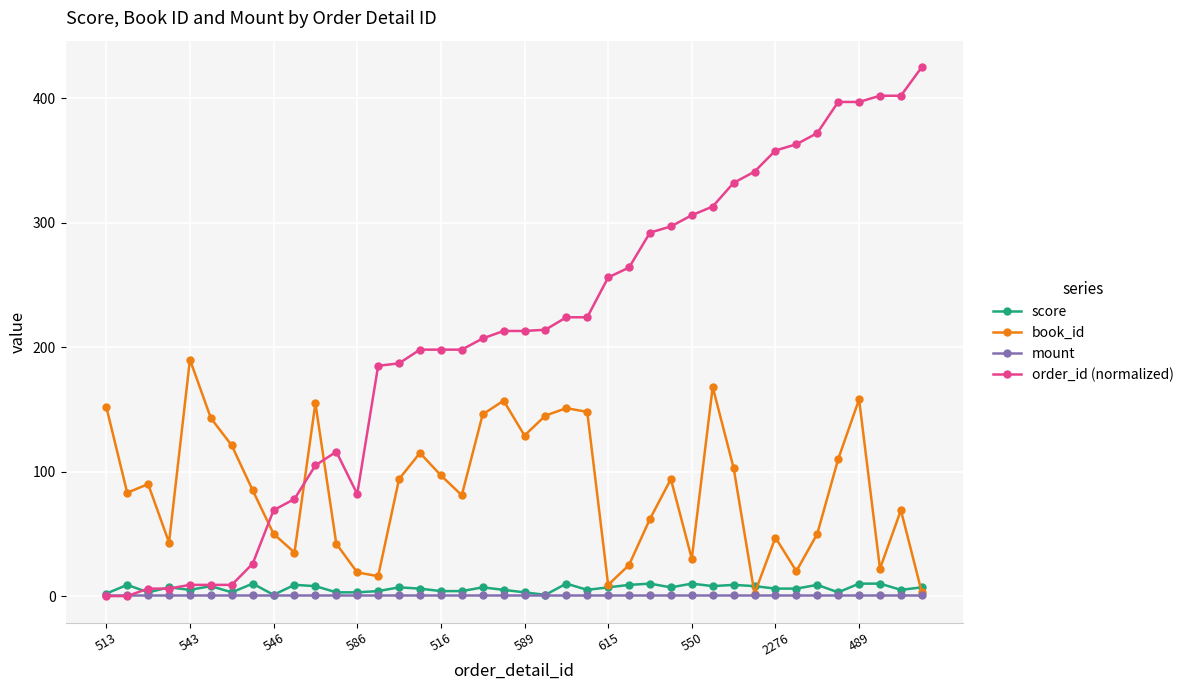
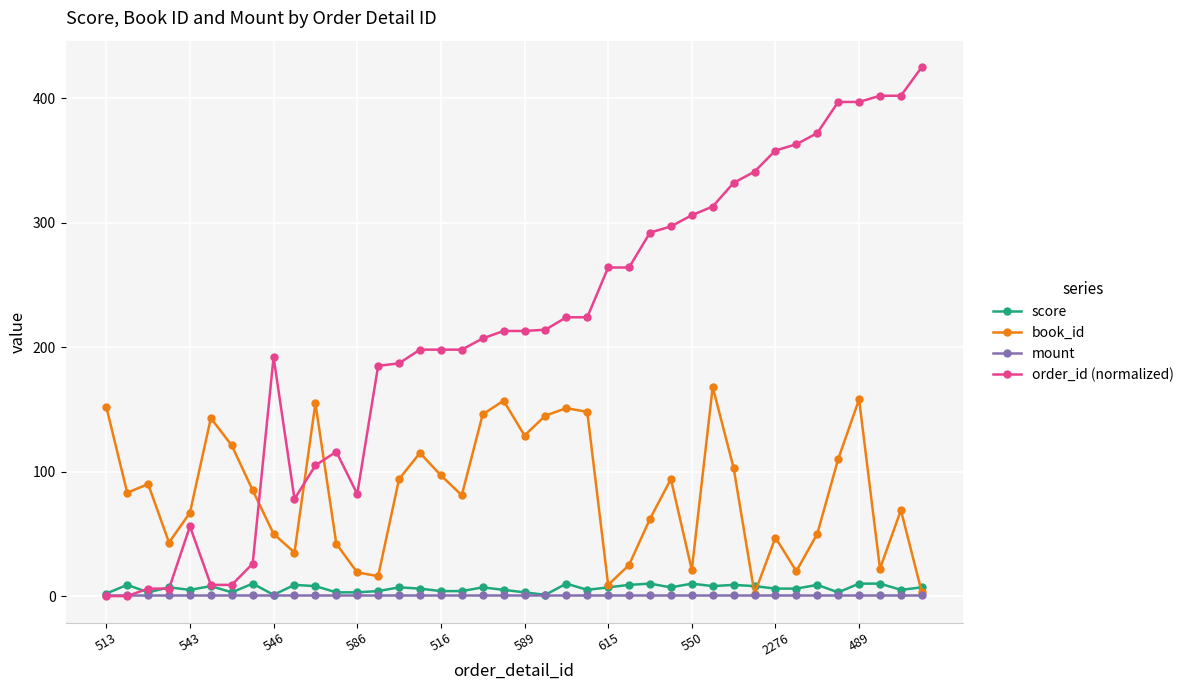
book_id, 543: 190 -> 67
order_id (normalized), 543: 9 -> 56
order_id (normalized), 546: 69 -> 192
order_id (normalized), 615: 256 -> 264
book_id, 550: 30 -> 21
